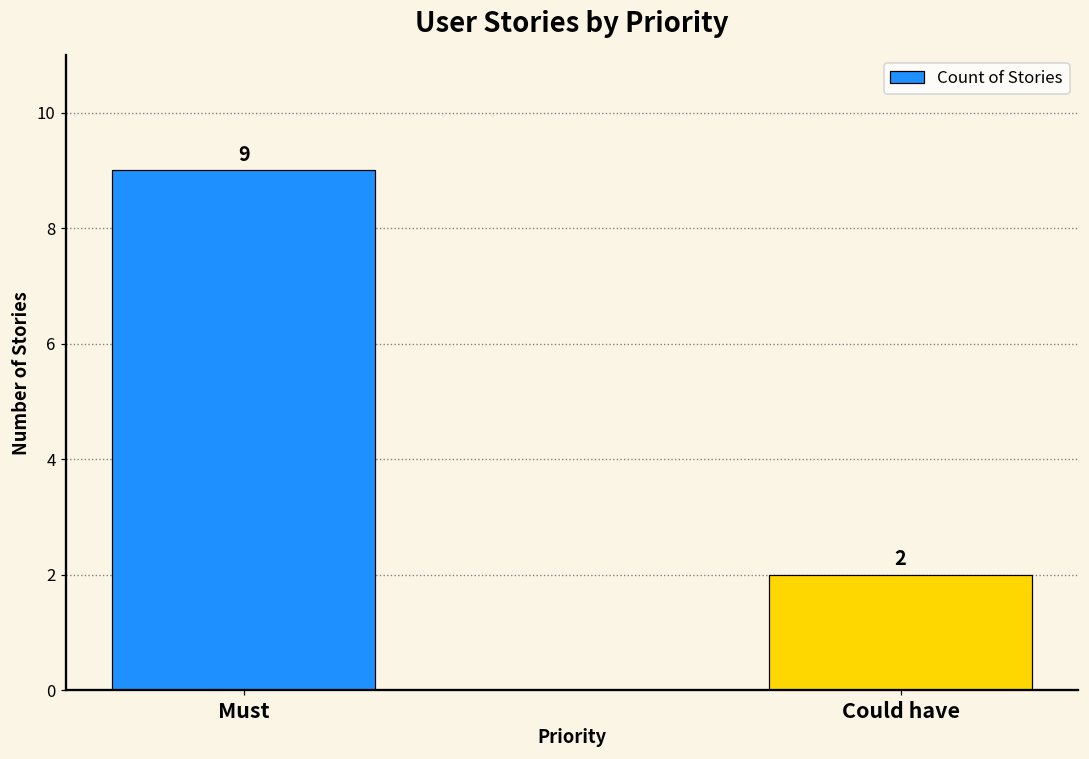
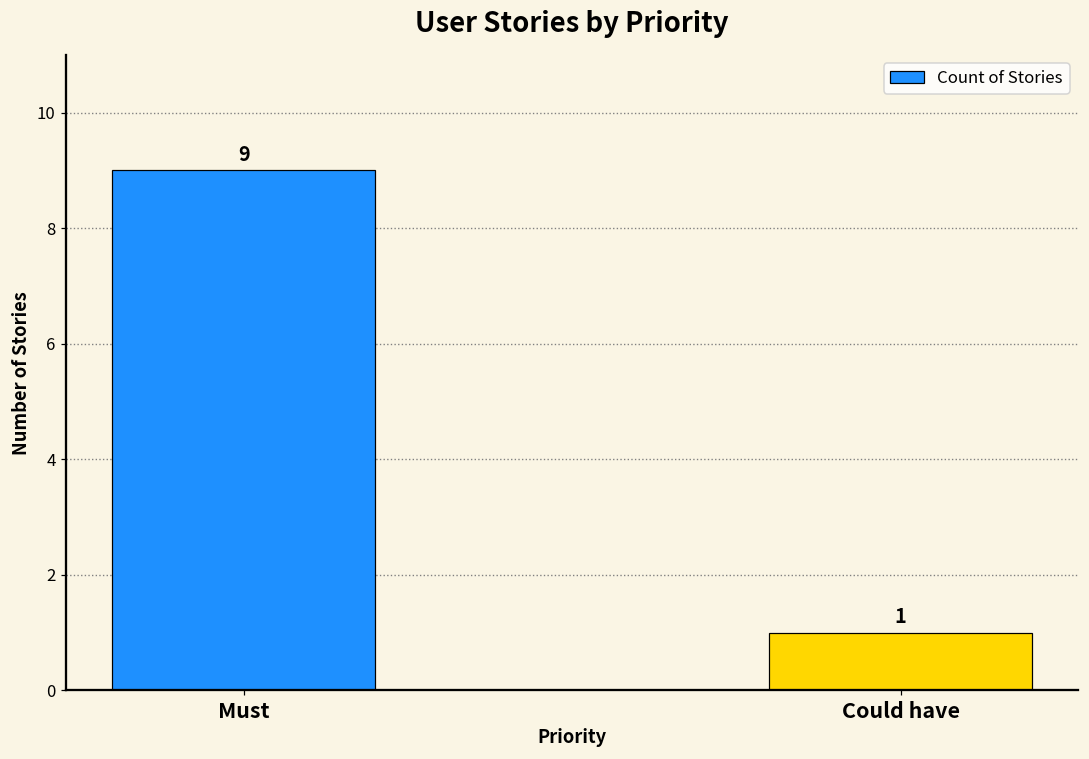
Could have: 2 -> 1
